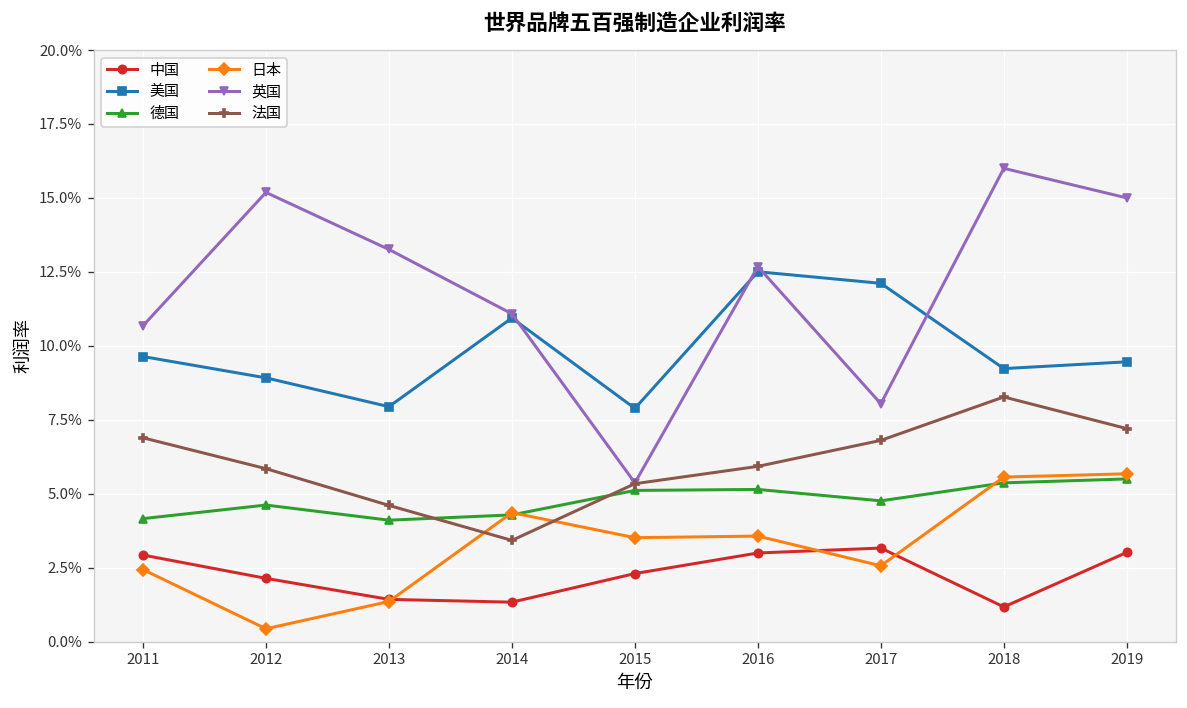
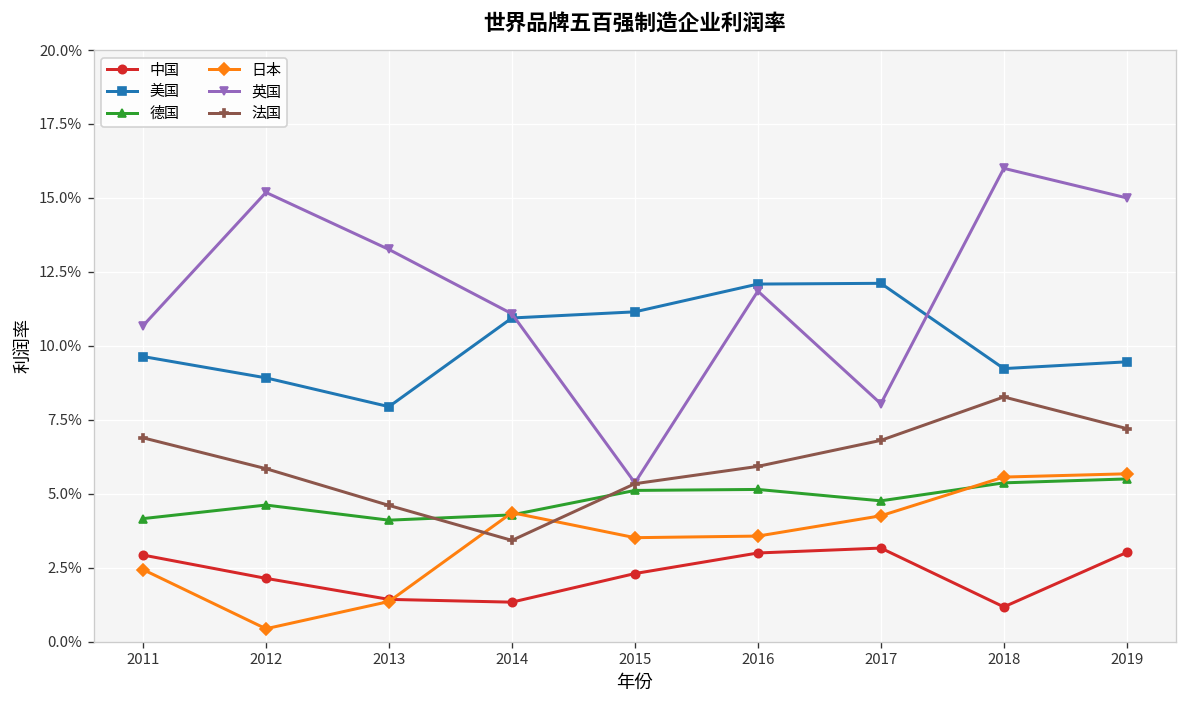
美国, 2015: 7.9% -> 11.1%
美国, 2016: 12.5% -> 12.1%
英国, 2016: 12.7% -> 11.9%
日本, 2017: 2.6% -> 4.3%
